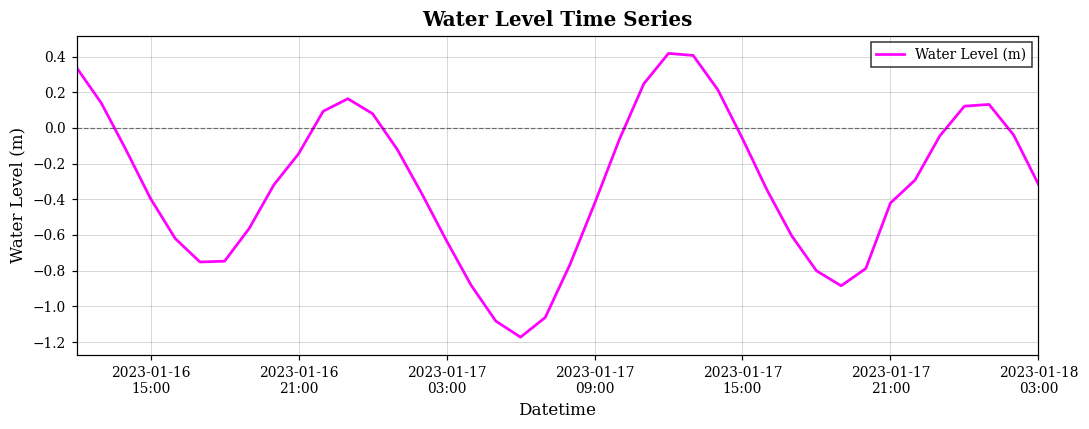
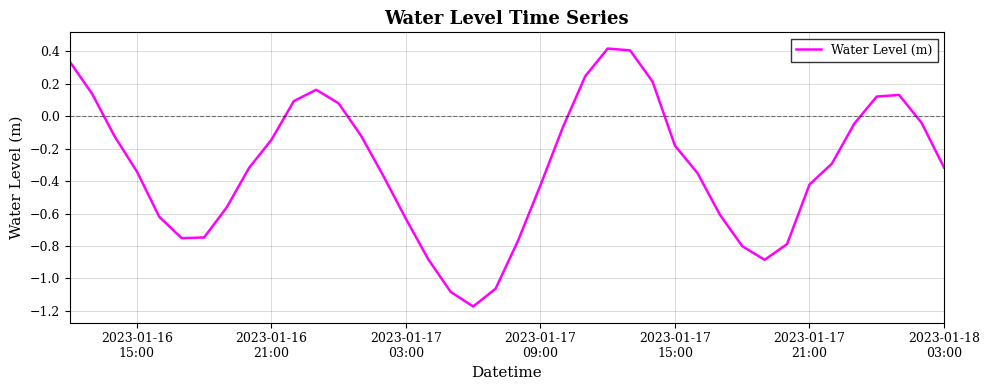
2023-01-16 15:00: -0.40 -> -0.34
2023-01-17 15:00: -0.06 -> -0.18
